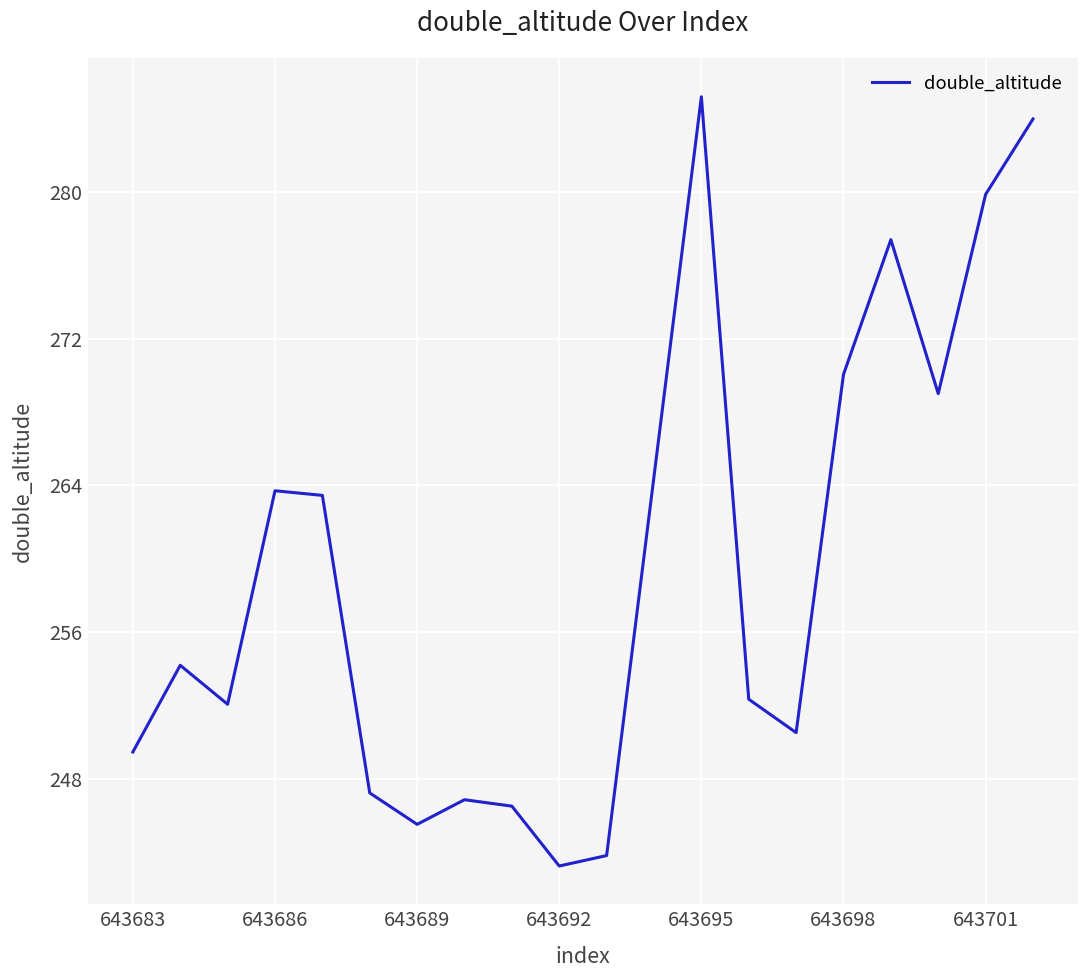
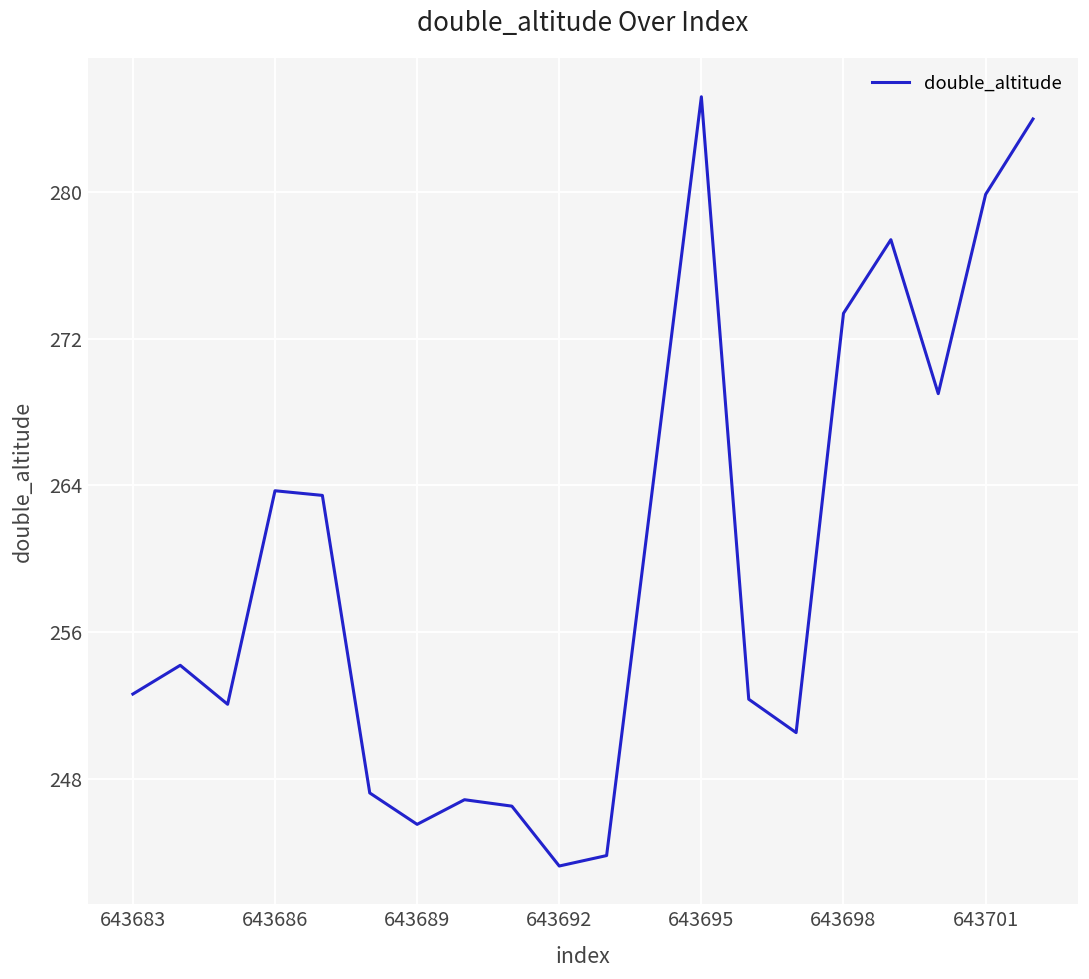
643683: 249.5 -> 252.6
643698: 270.1 -> 273.4
